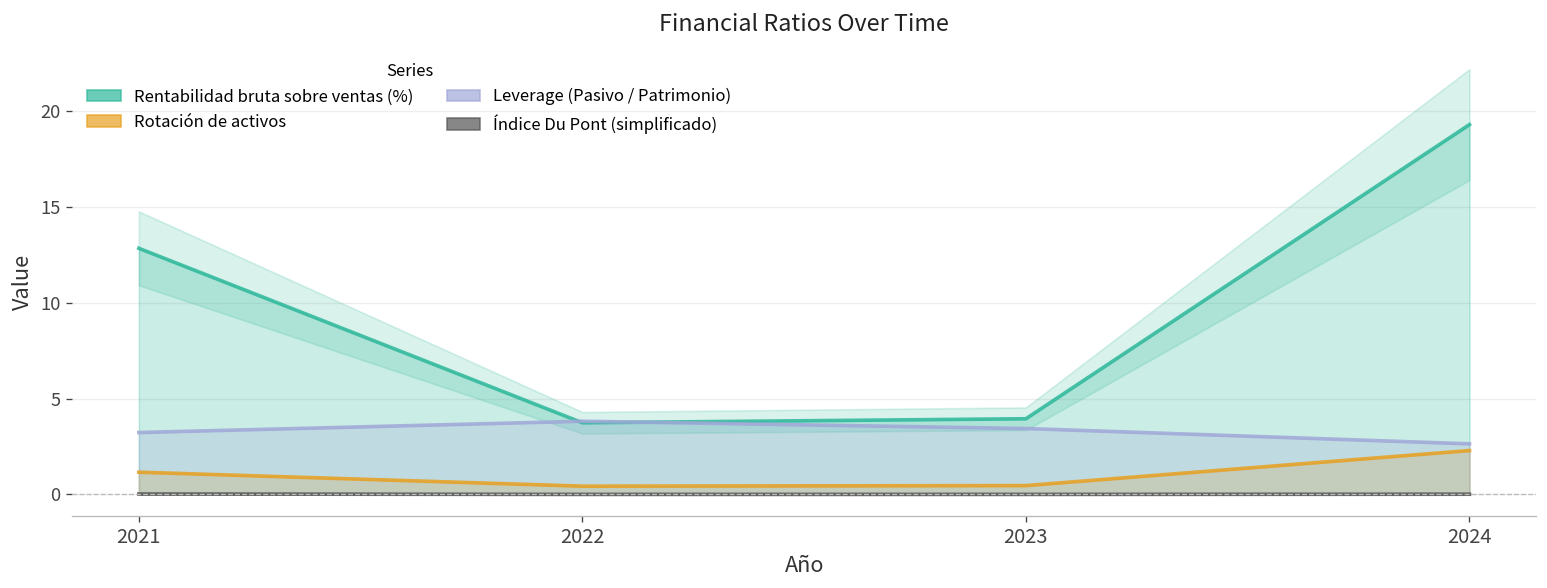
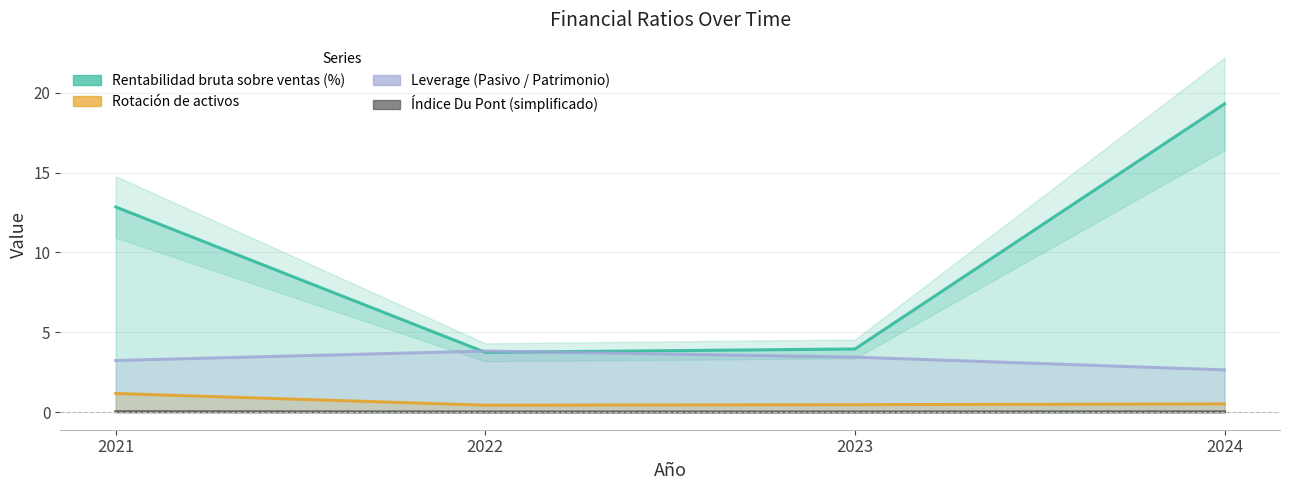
Rotación de activos, 2024: 2.3 -> 0.5
